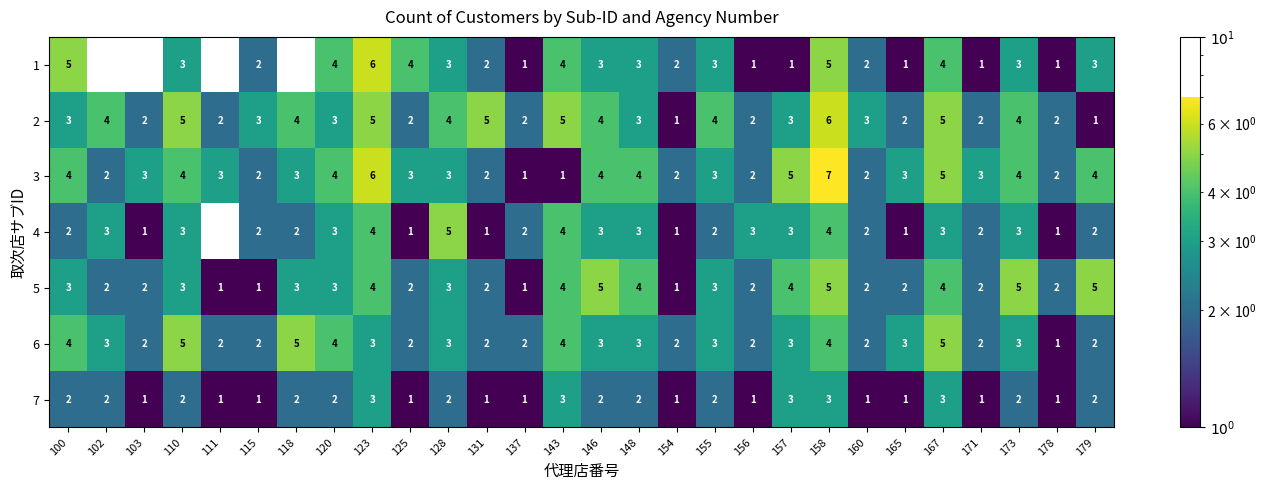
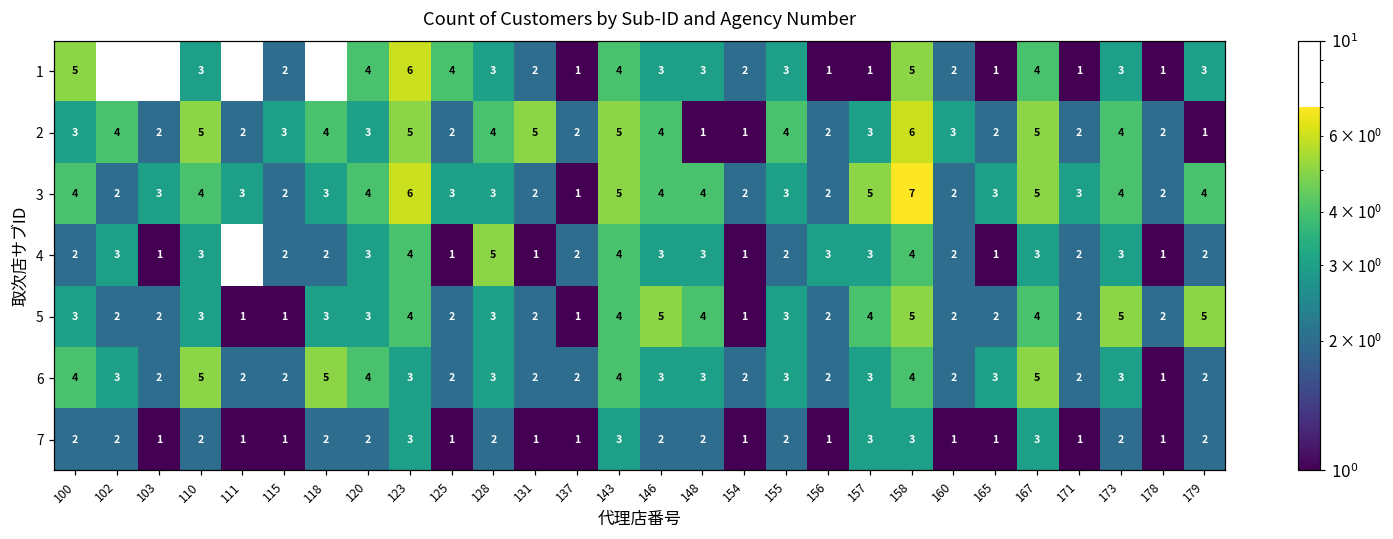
2, 148: 3 -> 1
3, 143: 1 -> 5
